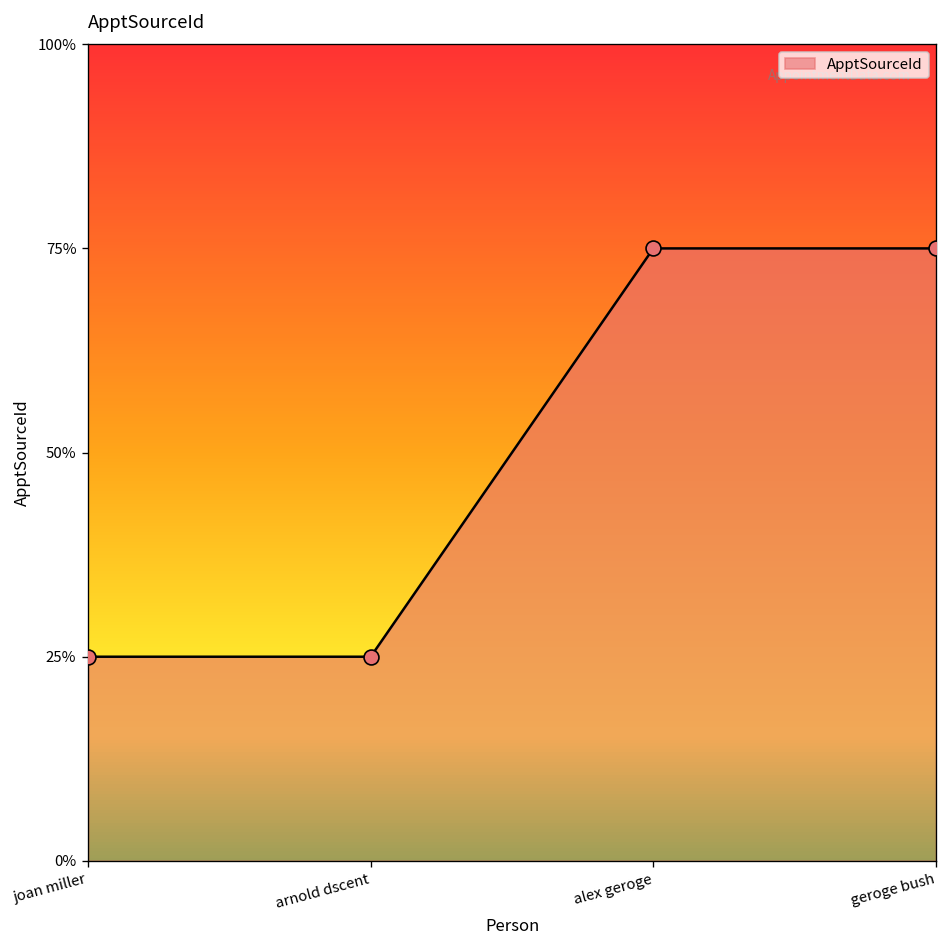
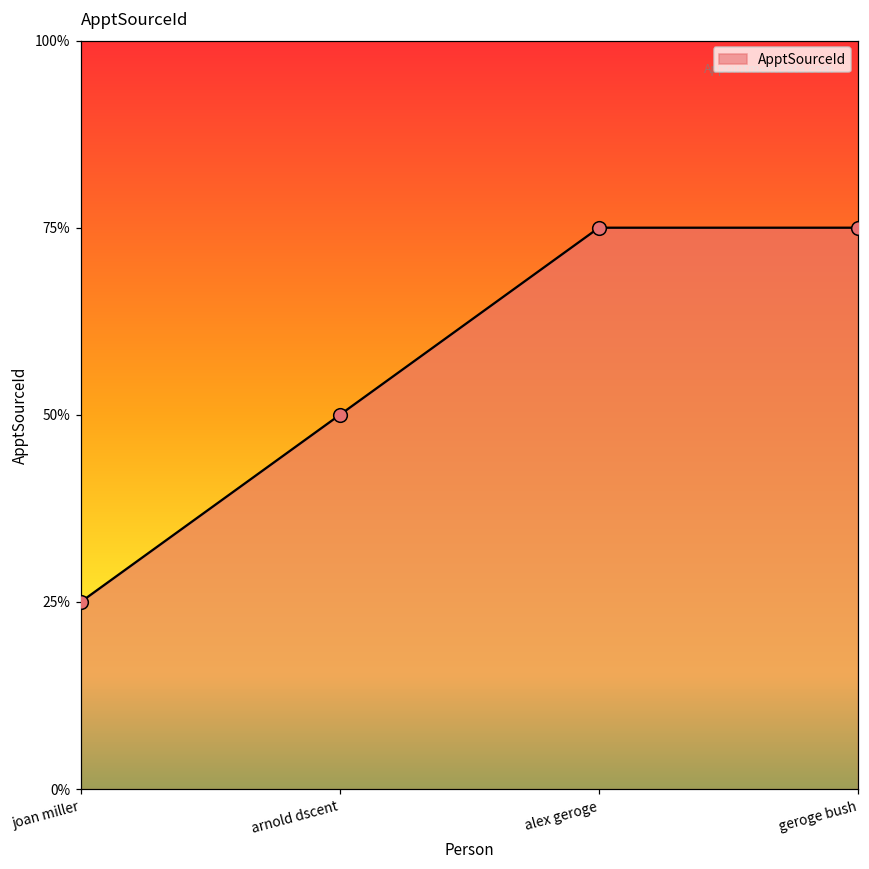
arnold dscent: 25% -> 50%
